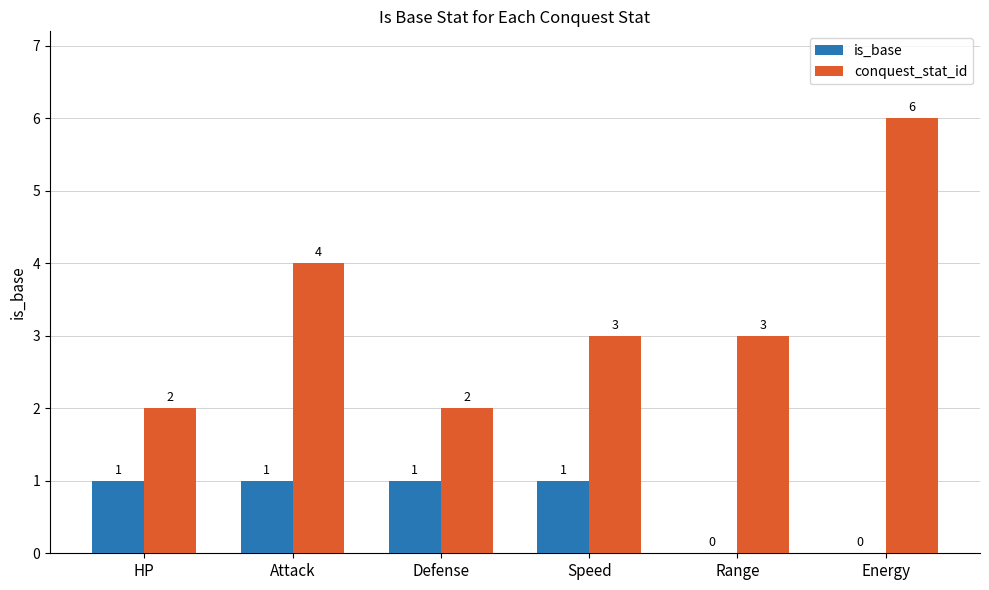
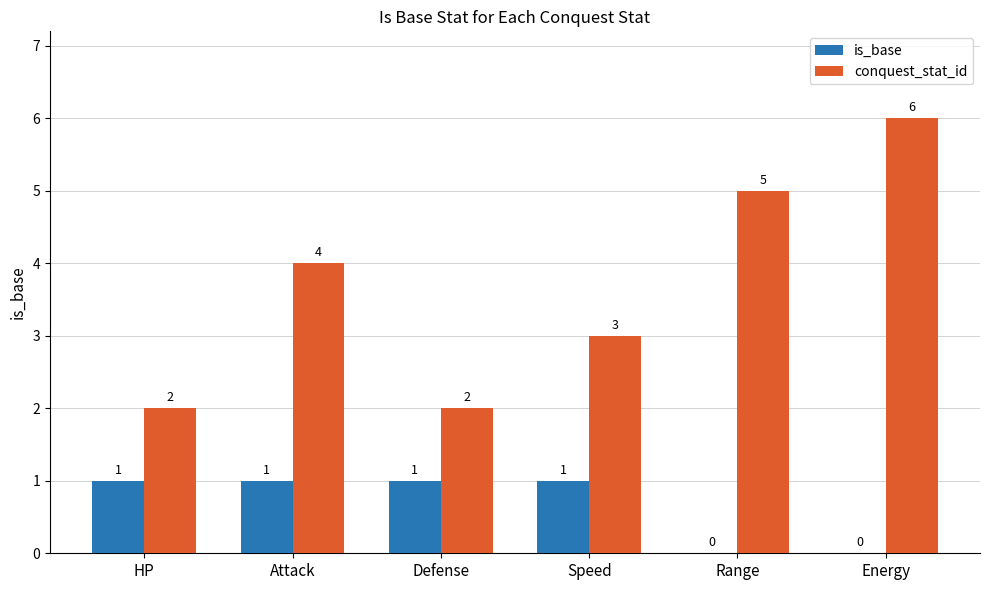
conquest_stat_id, Range: 3 -> 5
